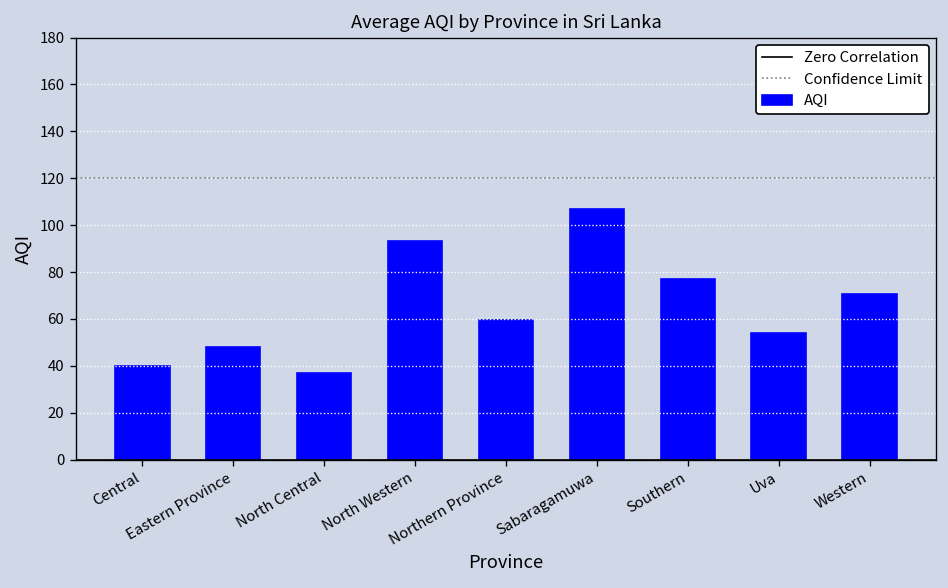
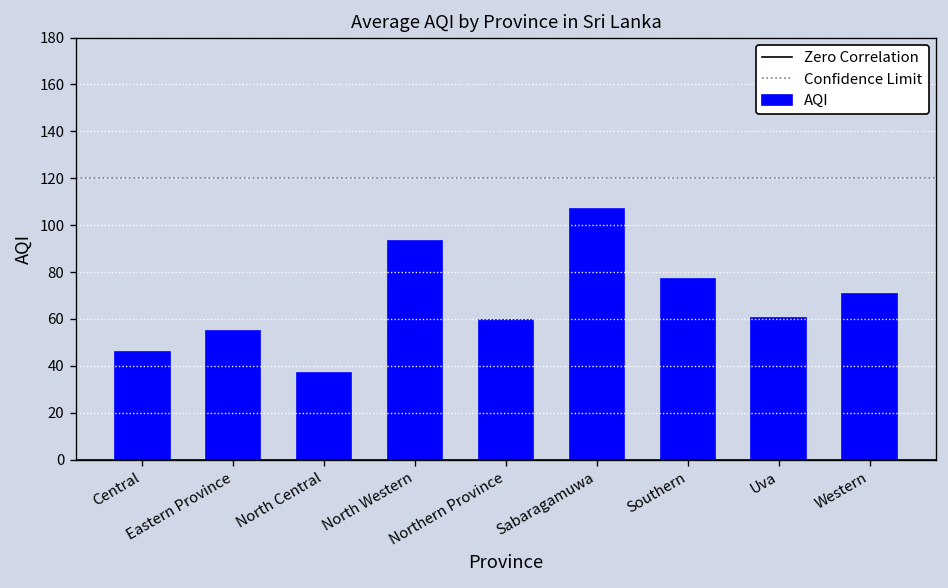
Central: 40 -> 46
Eastern Province: 48 -> 55
Uva: 54 -> 60
